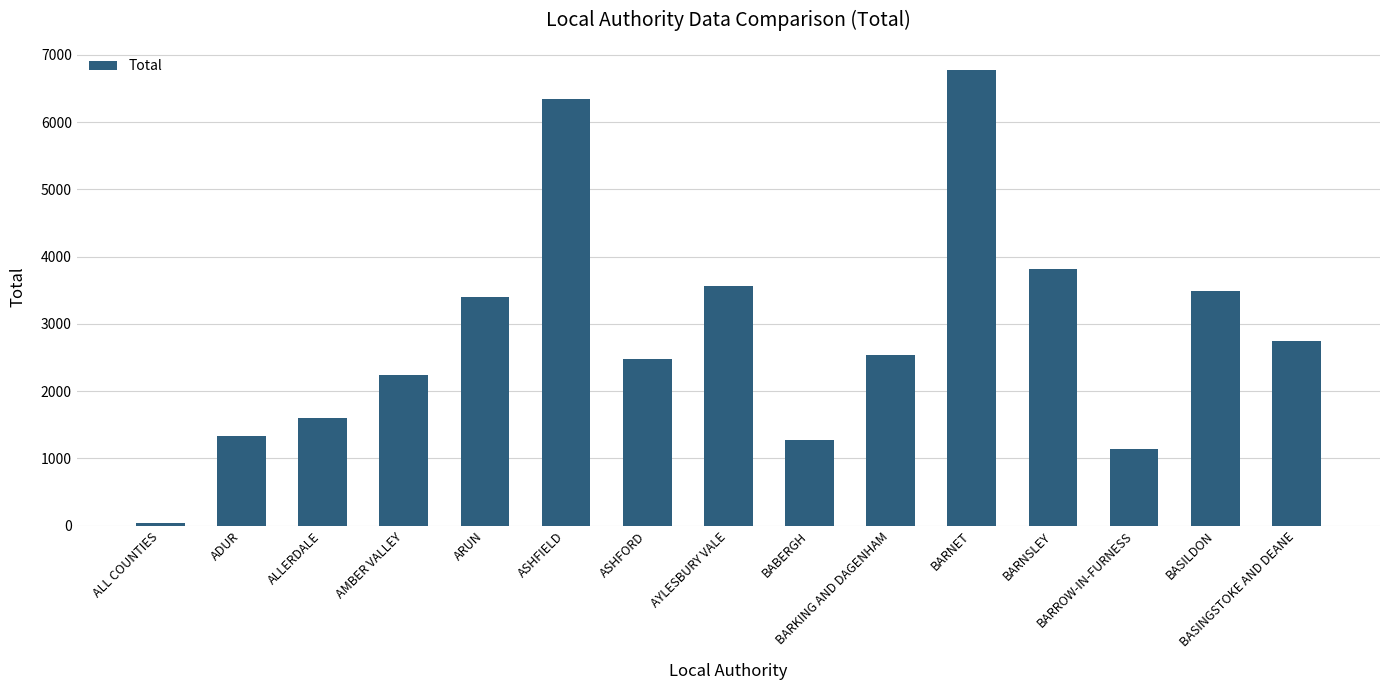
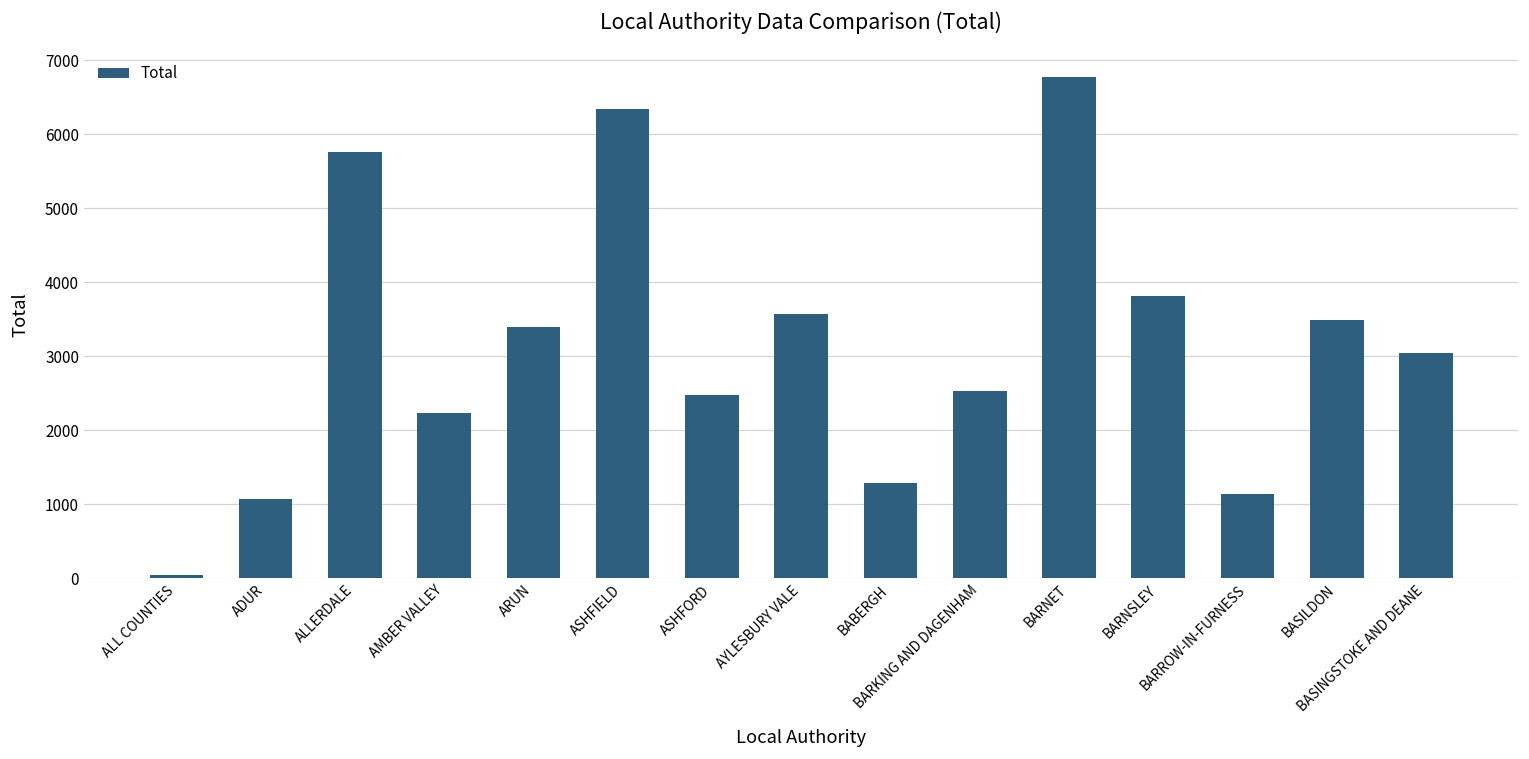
ADUR: 1300 -> 1100
ALLERDALE: 1600 -> 5800
BASINGSTOKE AND DEANE: 2700 -> 3000
